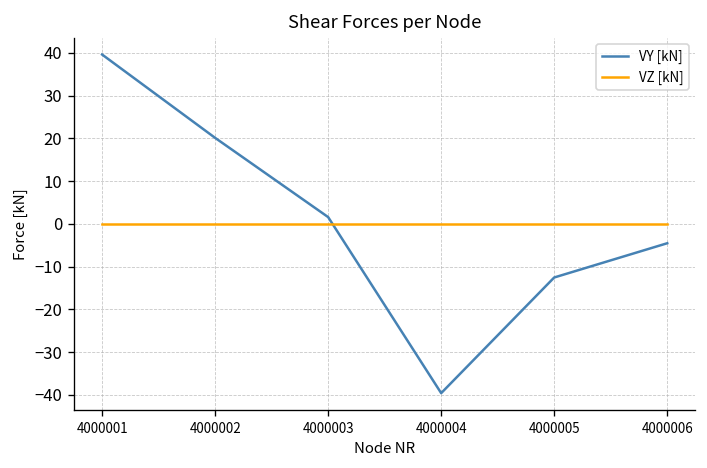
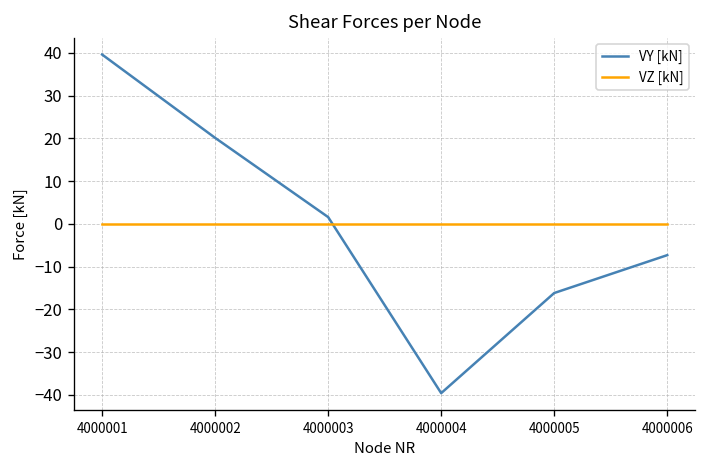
VY [kN], 4000005: -13 -> -16
VY [kN], 4000006: -5 -> -7
